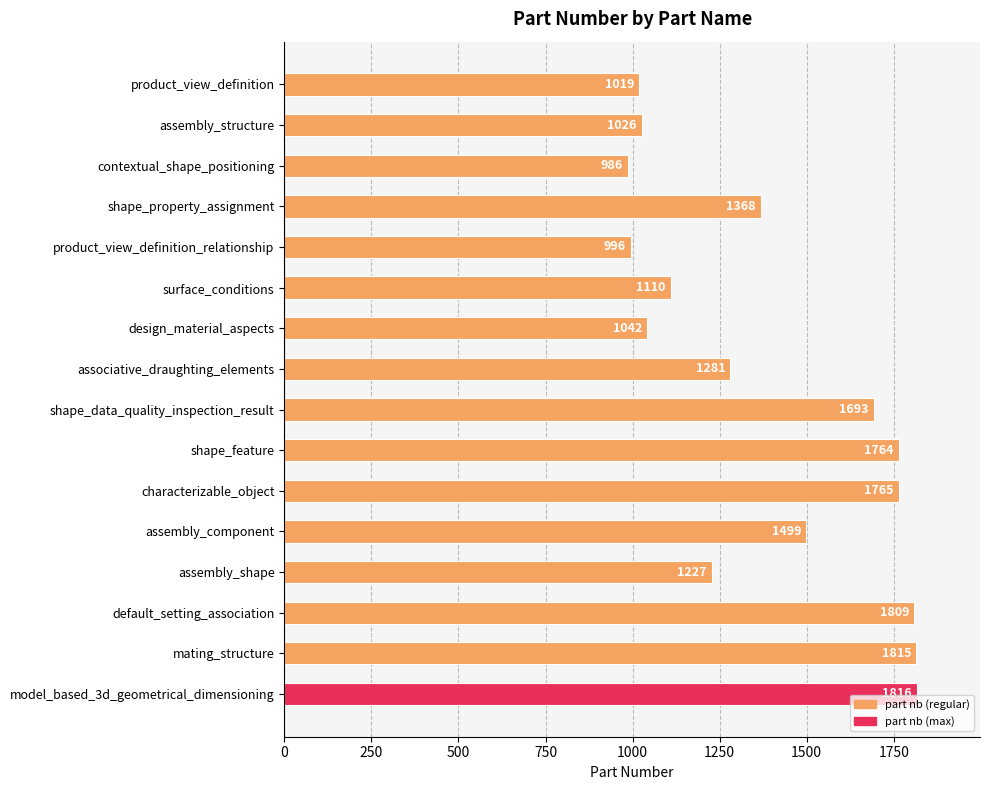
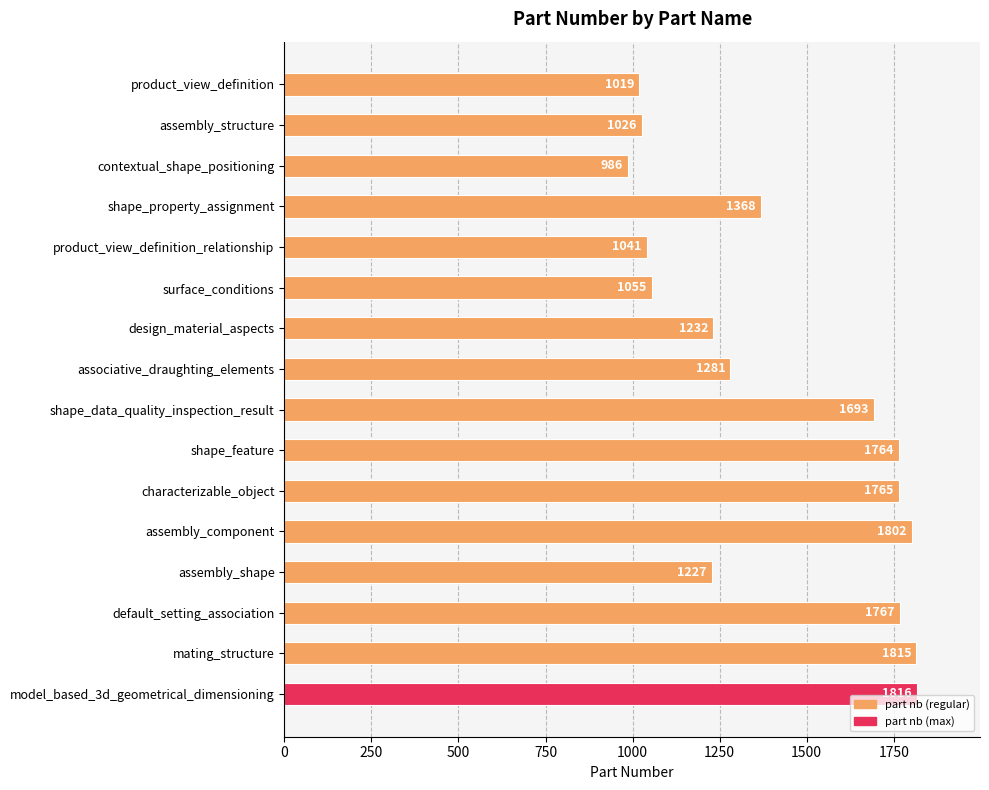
product_view_definition_relationship: 996 -> 1041
surface_conditions: 1110 -> 1055
design_material_aspects: 1042 -> 1232
assembly_component: 1499 -> 1802
default_setting_association: 1809 -> 1767
